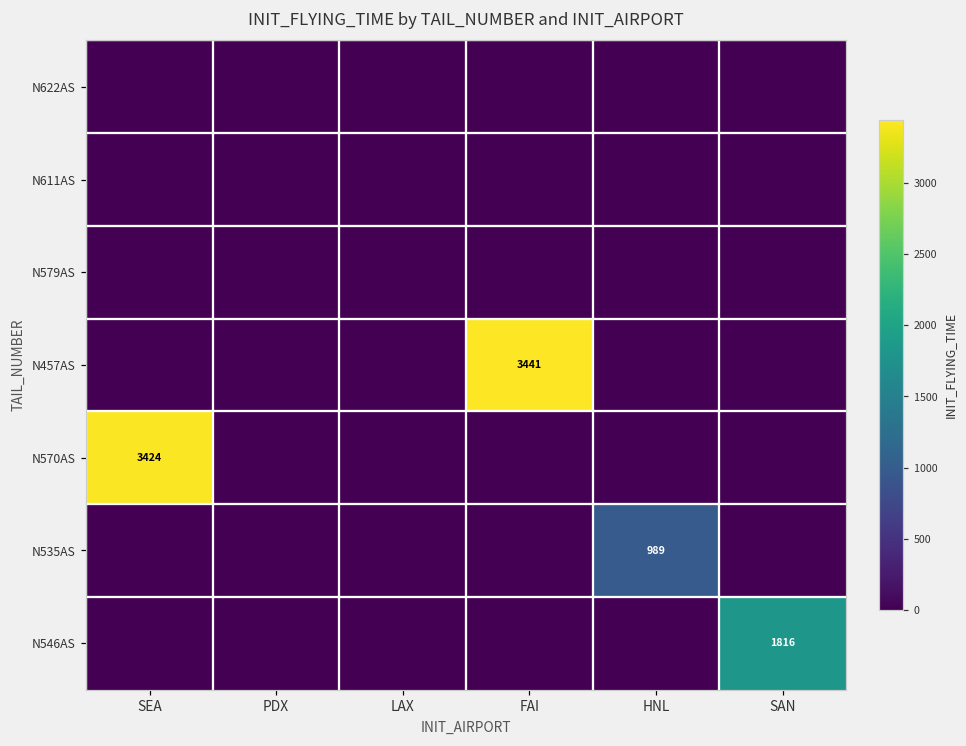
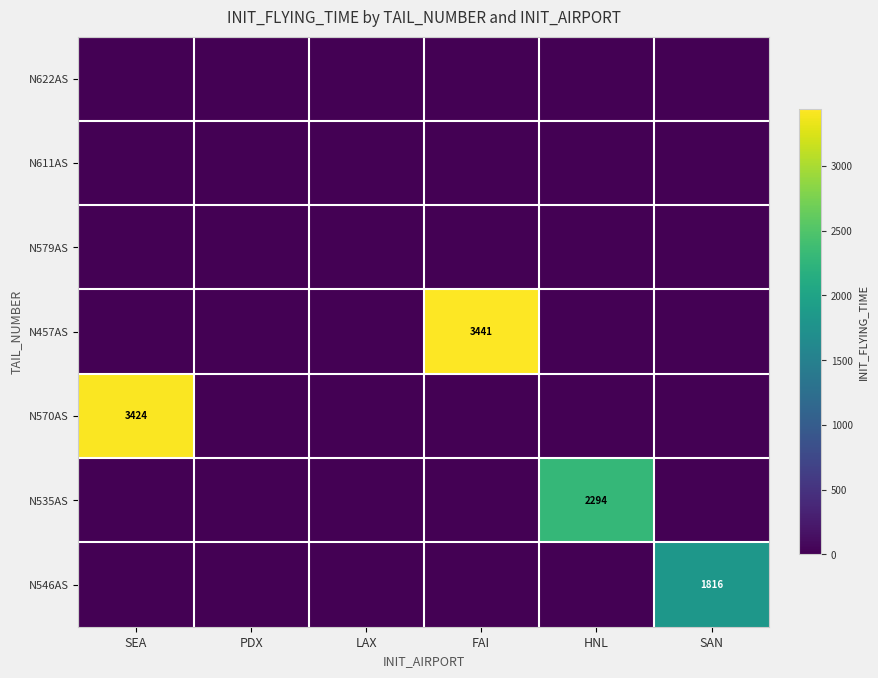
N535AS, HNL: 989 -> 2294
